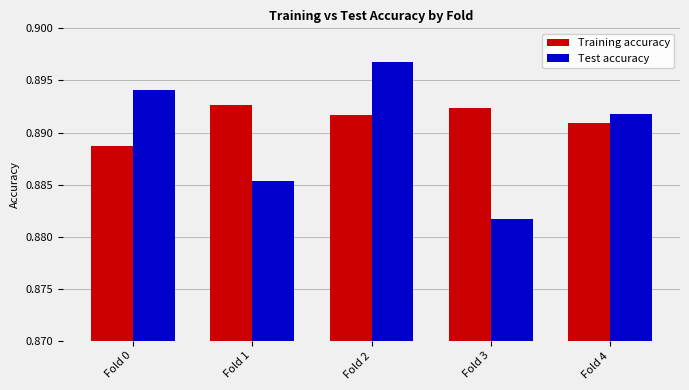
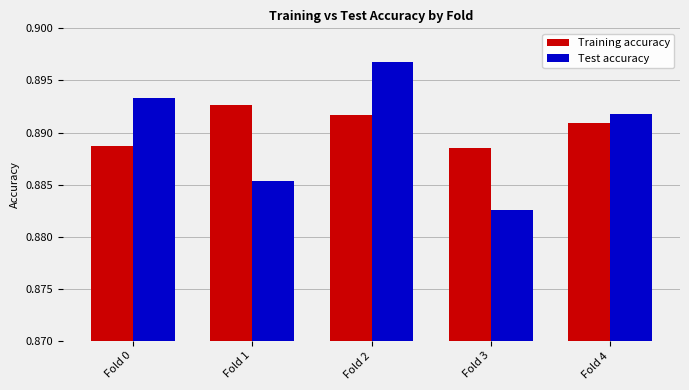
Test accuracy, Fold 0: 0.8941 -> 0.8933
Training accuracy, Fold 3: 0.8924 -> 0.8885
Test accuracy, Fold 3: 0.8817 -> 0.8826
